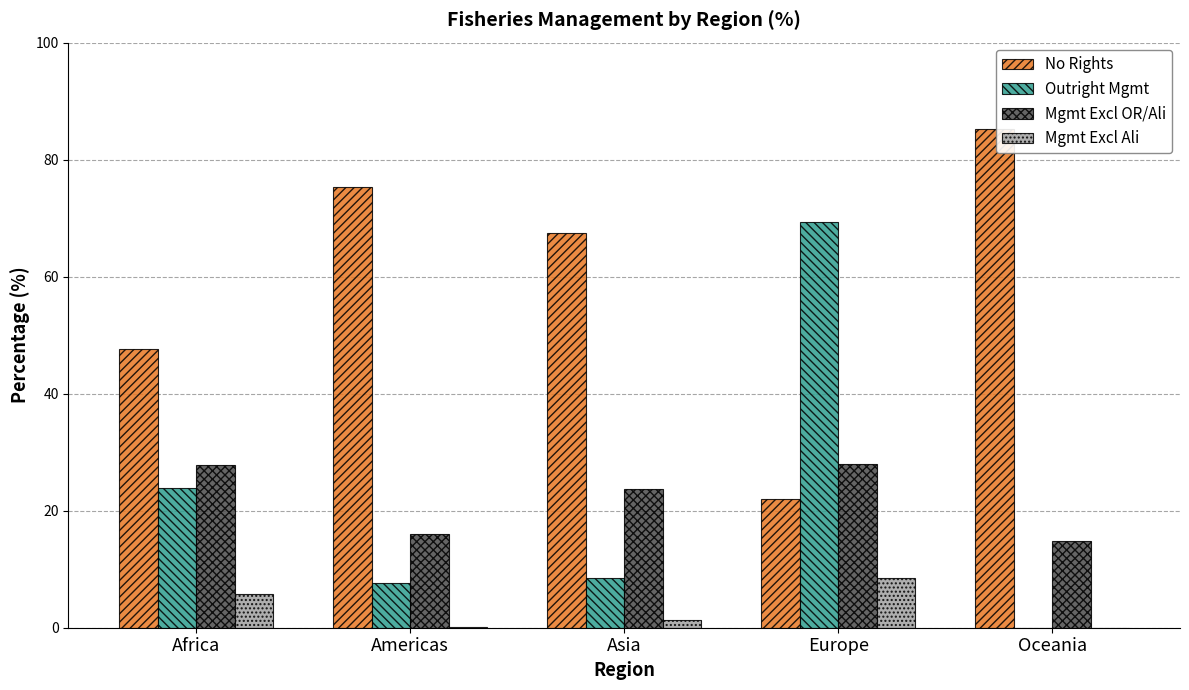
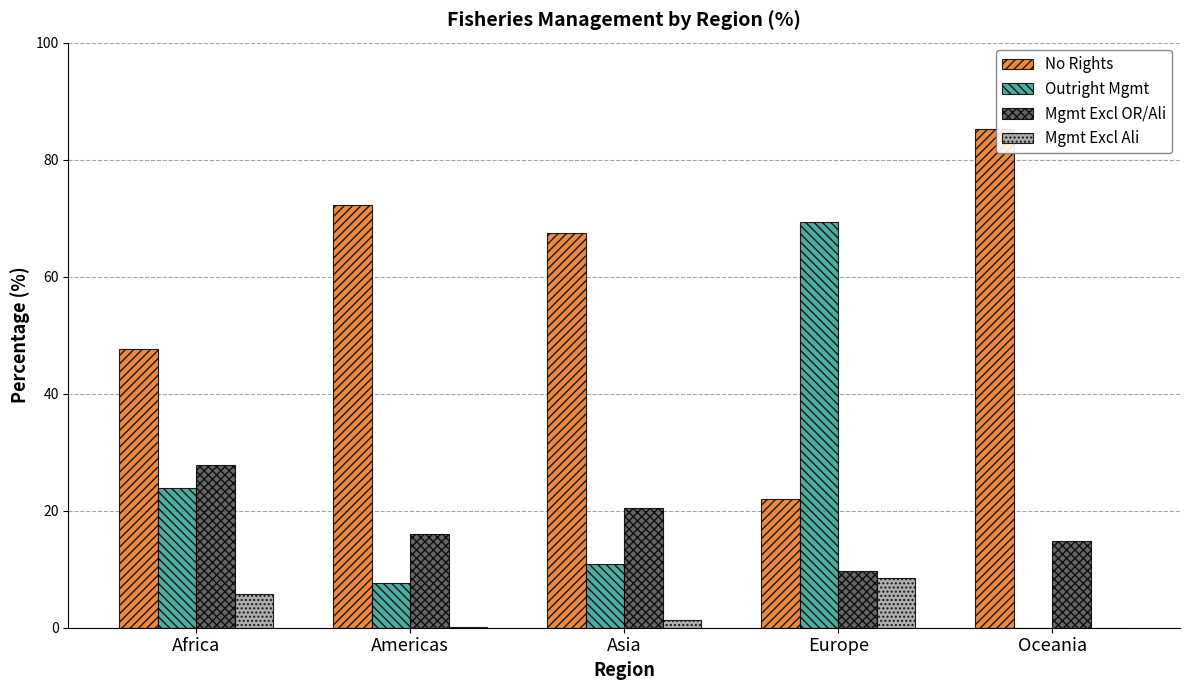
No Rights, Americas: 75 -> 72
Outright Mgmt, Asia: 9 -> 11
Mgmt Excl OR/Ali, Asia: 24 -> 20
Mgmt Excl OR/Ali, Europe: 28 -> 10
